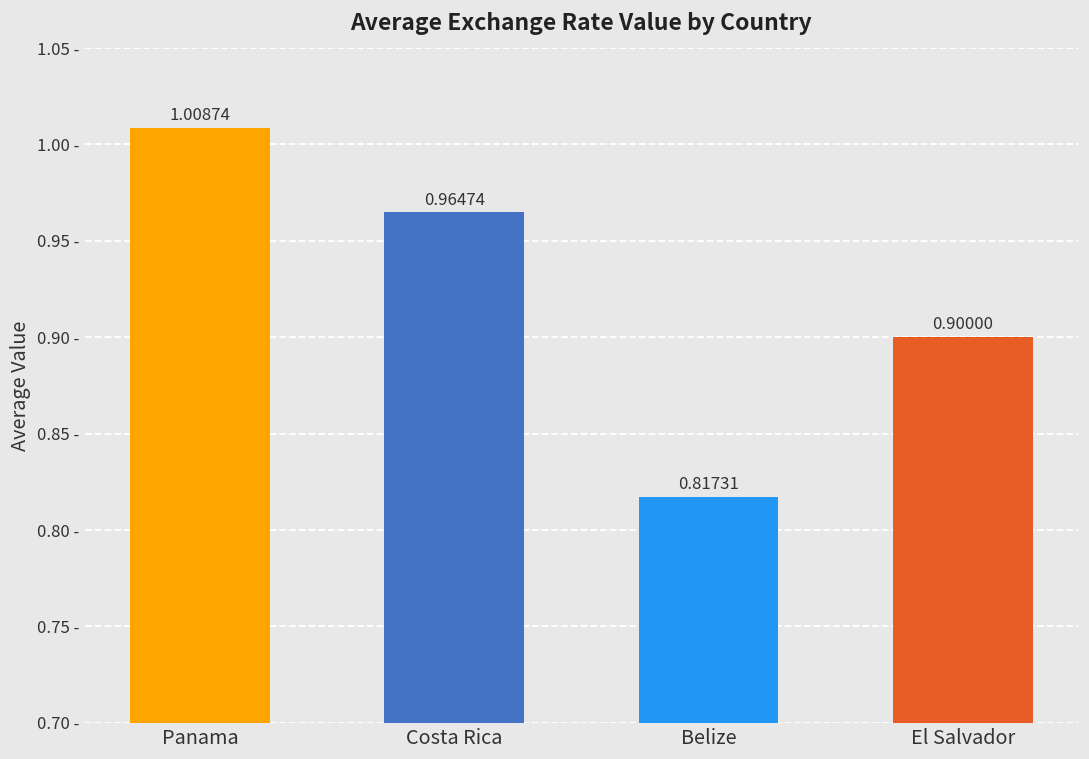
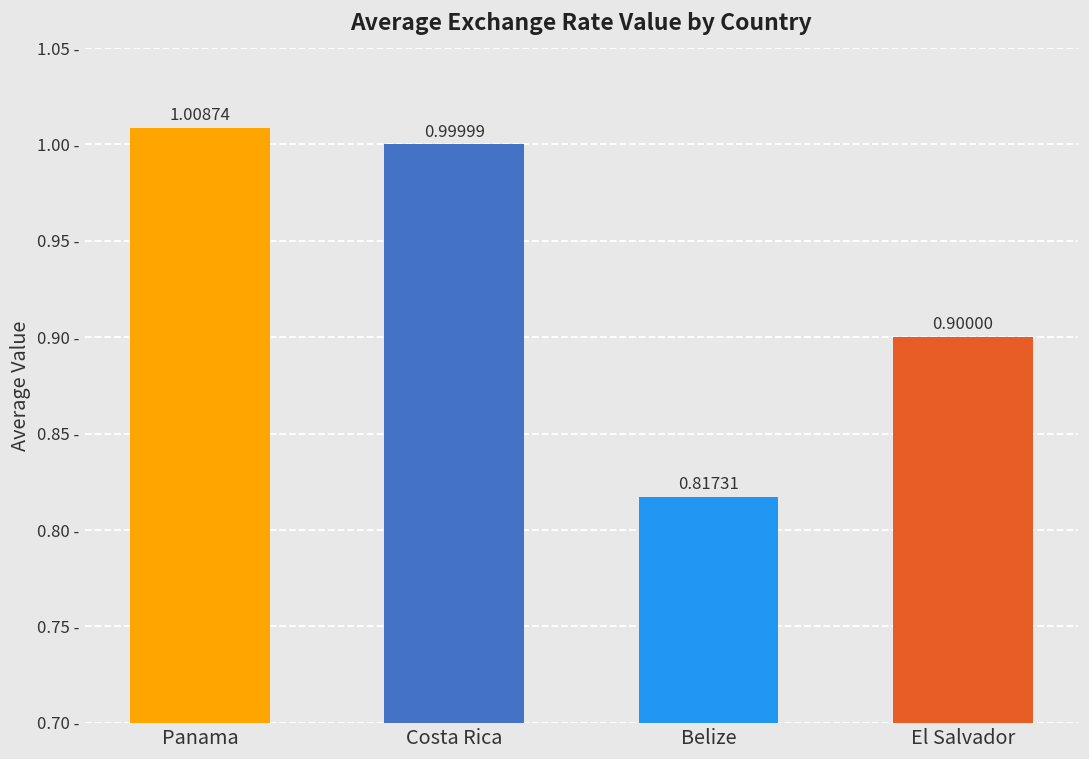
Costa Rica: 0.96474 -> 0.99999
